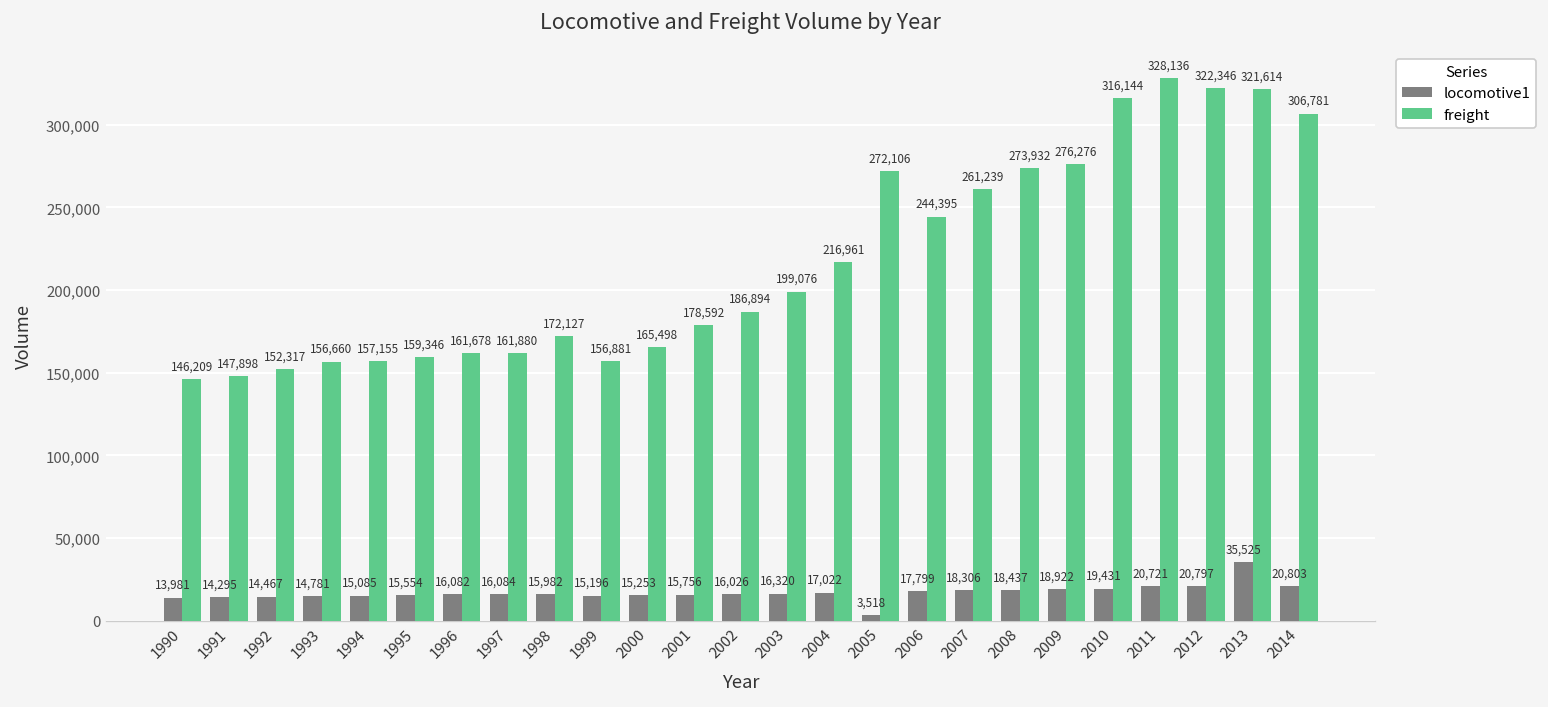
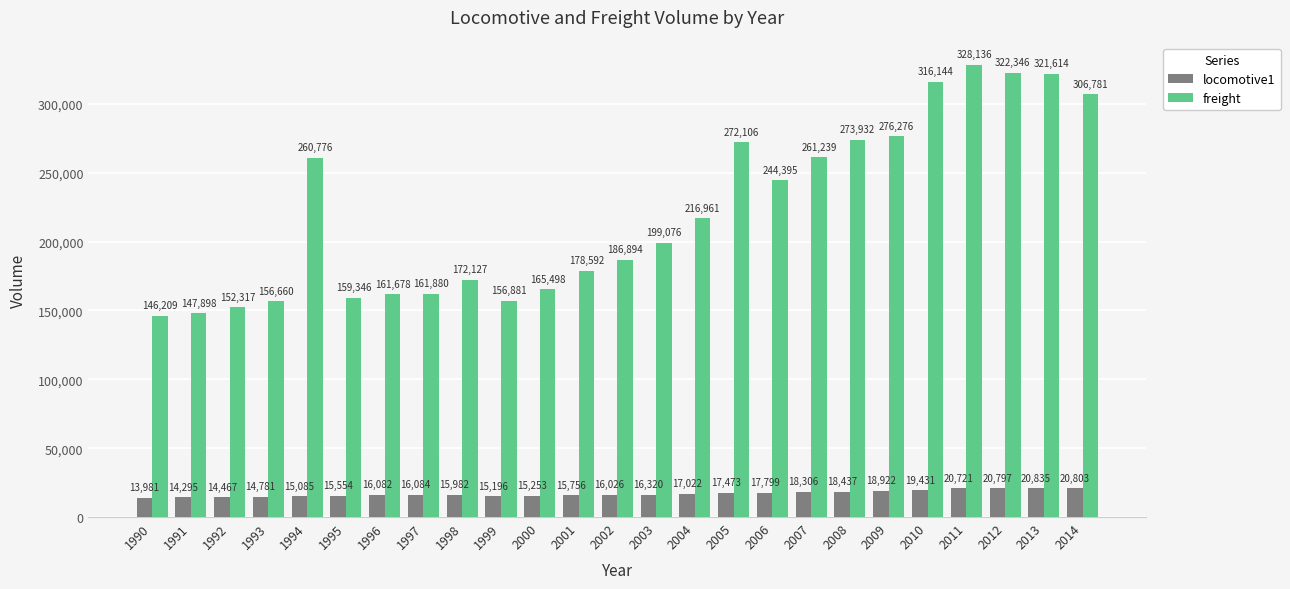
freight, 1994: 157,155 -> 260,776
locomotive1, 2005: 3,518 -> 17,473
locomotive1, 2013: 35,525 -> 20,835
